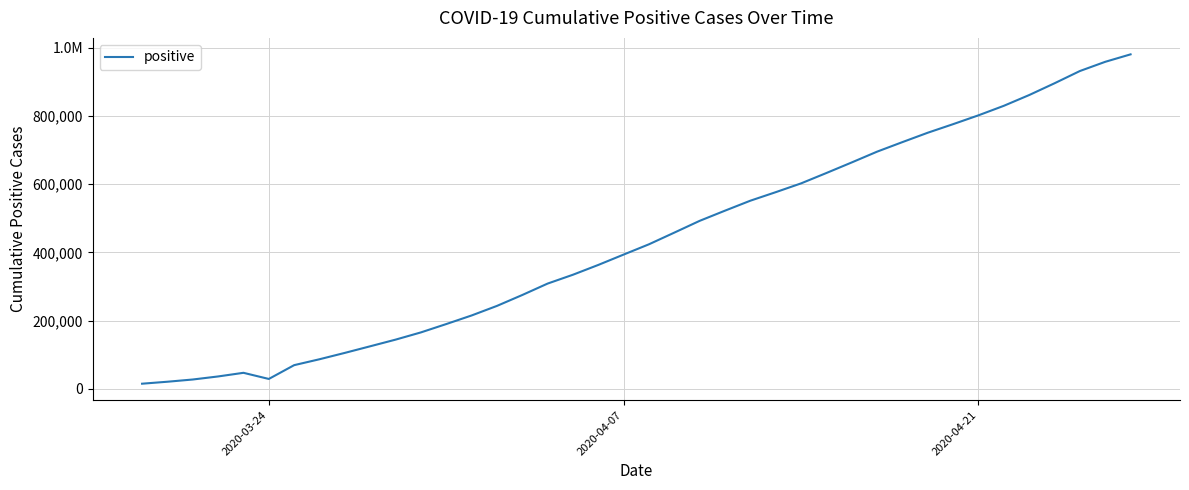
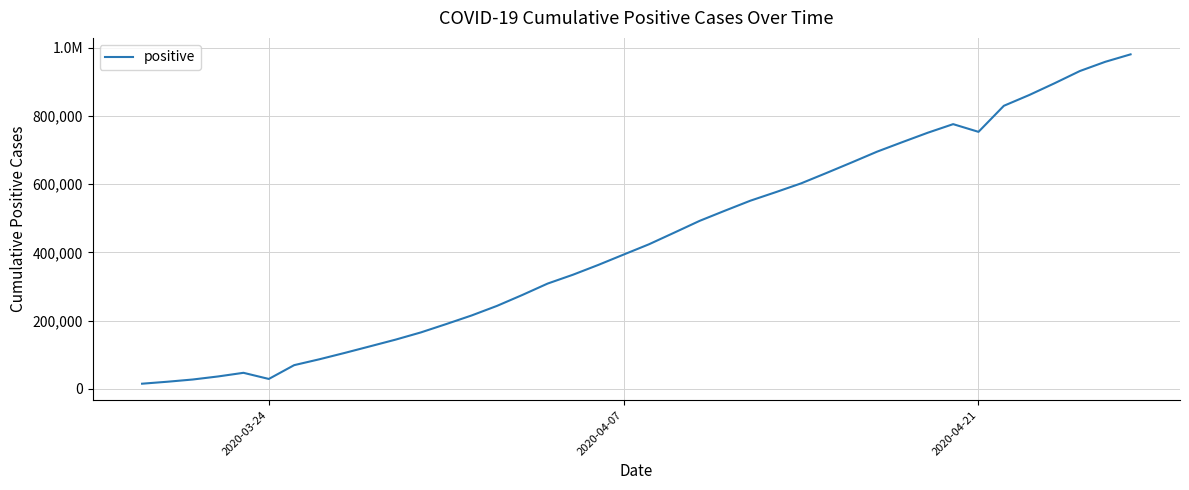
2020-04-21: 800,000 -> 750,000
